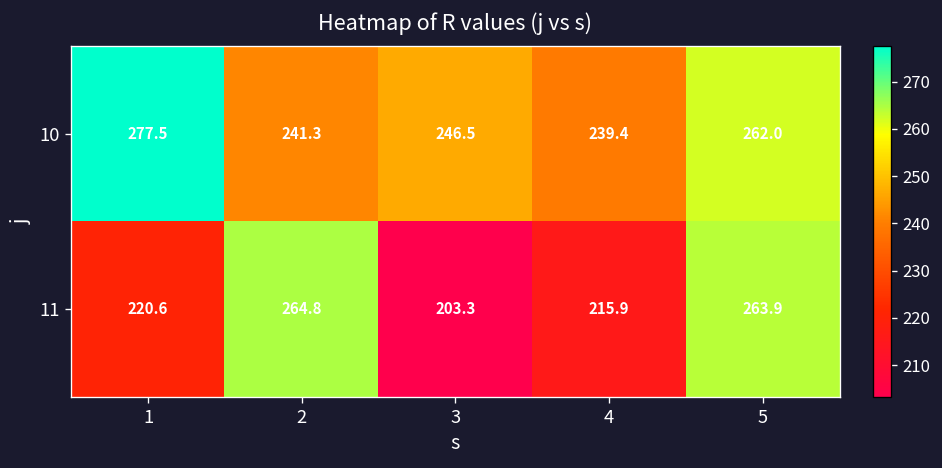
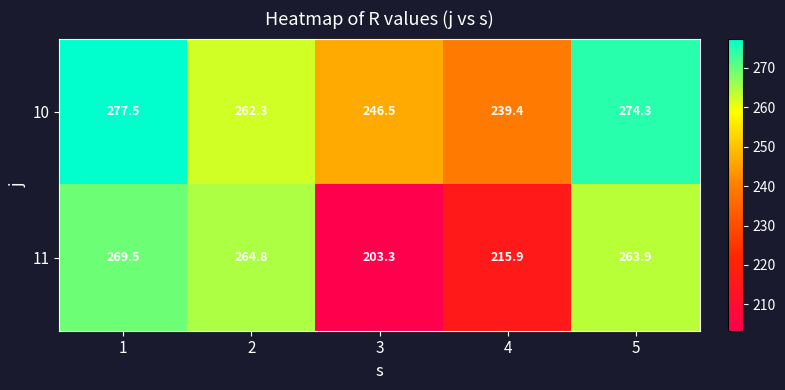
10, 2: 241.3 -> 262.3
10, 5: 262.0 -> 274.3
11, 1: 220.6 -> 269.5
